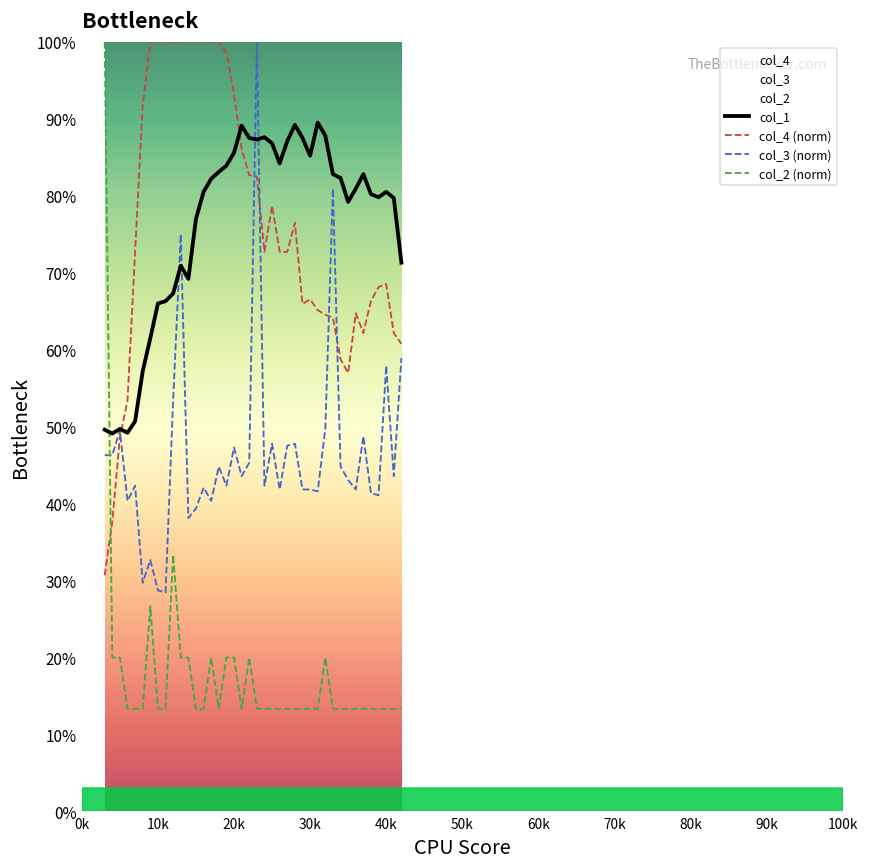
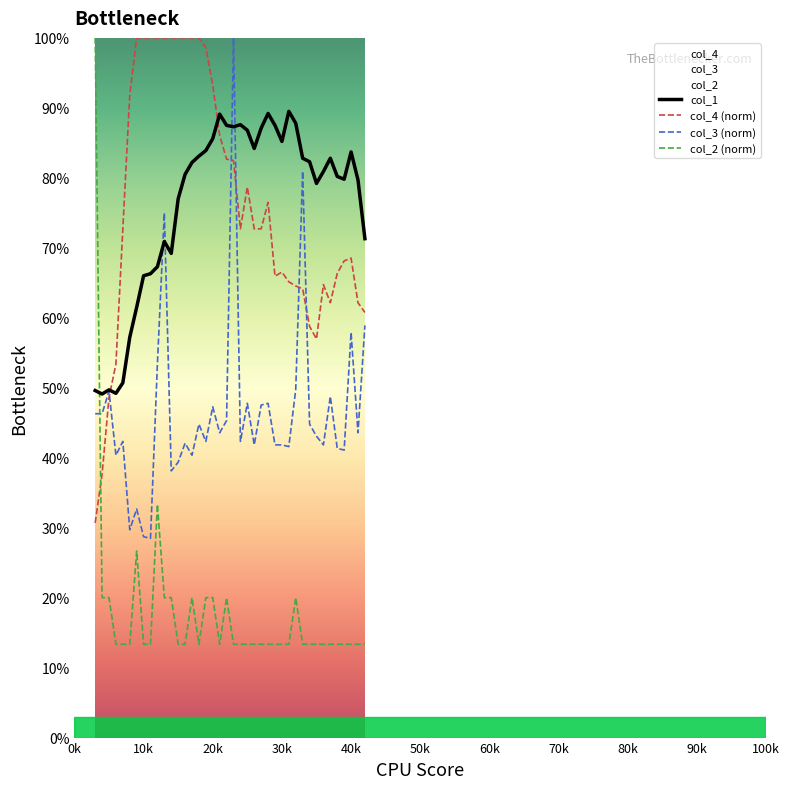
col_1, 40k: 81% -> 84%
